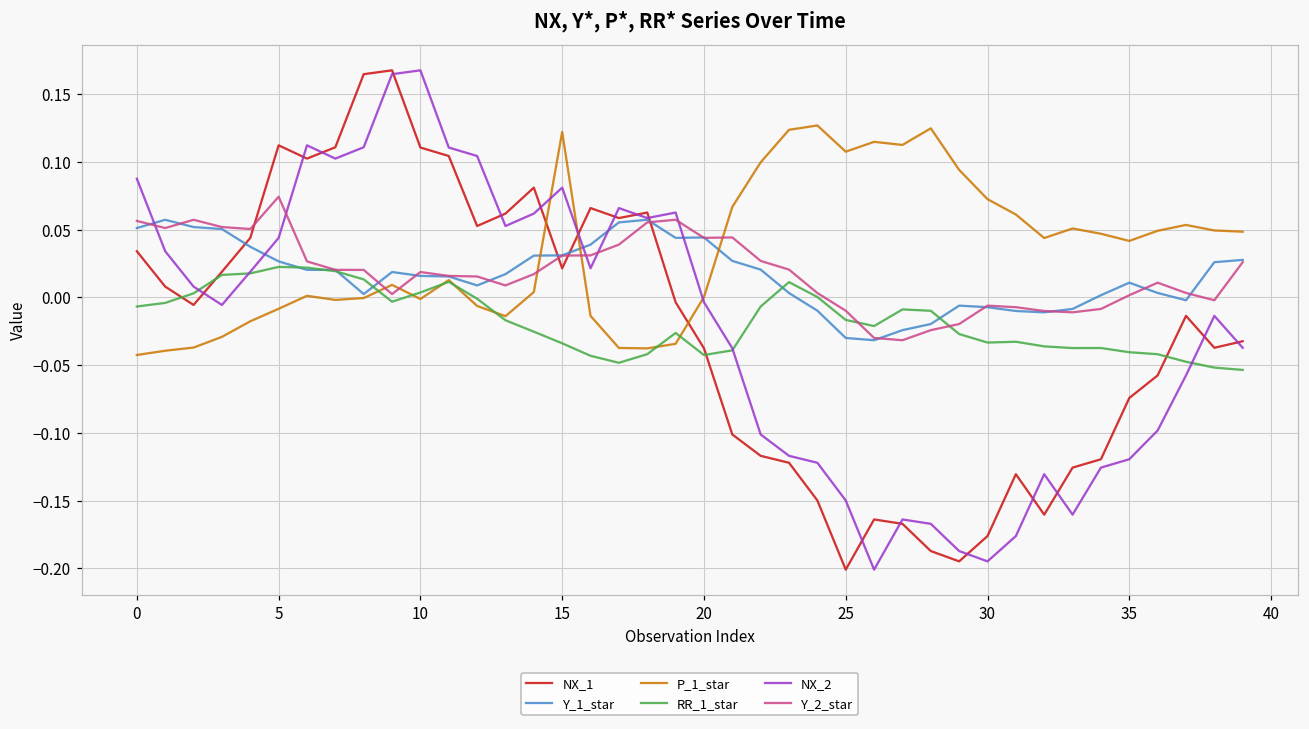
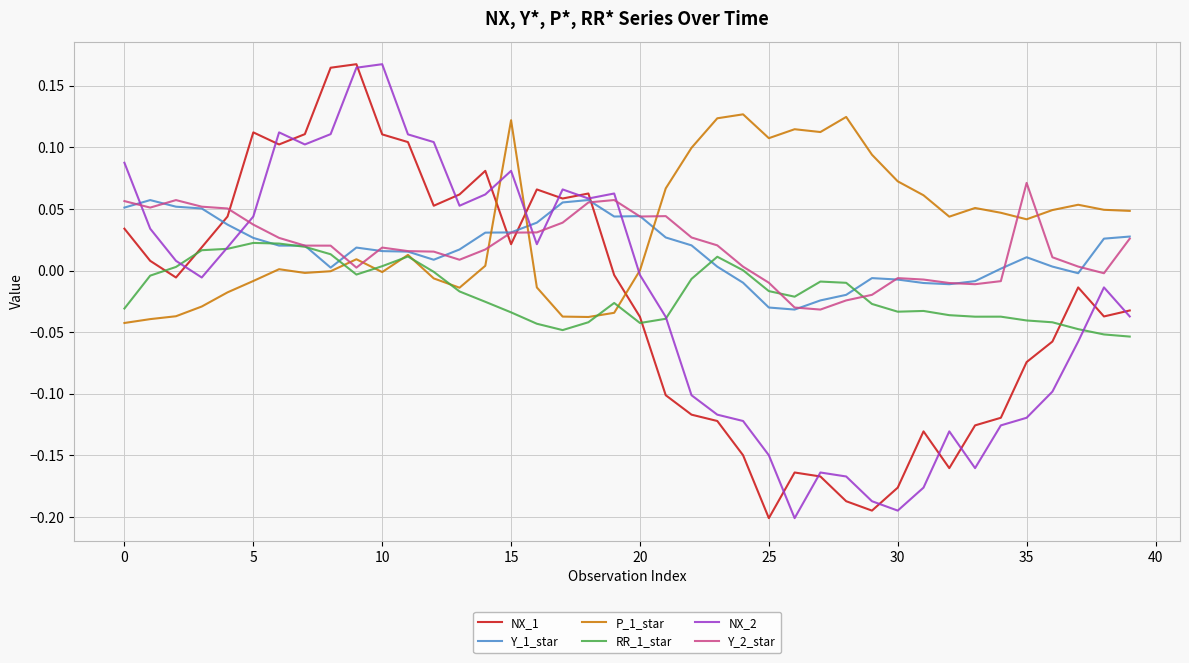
RR_1_star, 0: -0.007 -> -0.031
Y_2_star, 5: 0.074 -> 0.037
Y_2_star, 35: 0.002 -> 0.071
